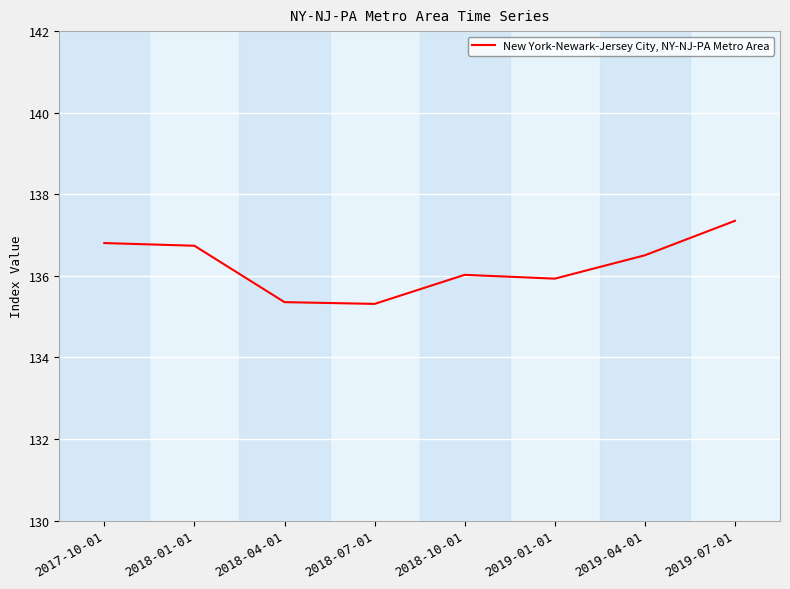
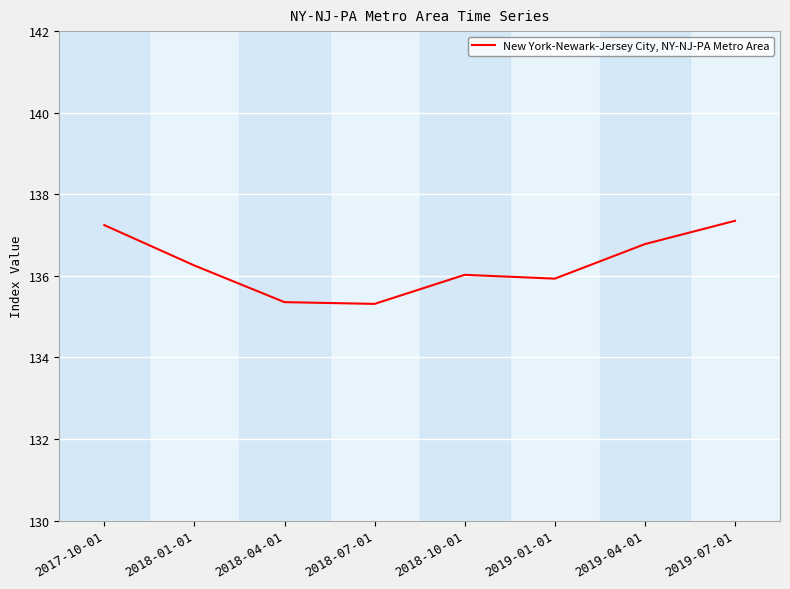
2017-10-01: 136.8 -> 137.2
2018-01-01: 136.7 -> 136.3
2019-04-01: 136.5 -> 136.8
